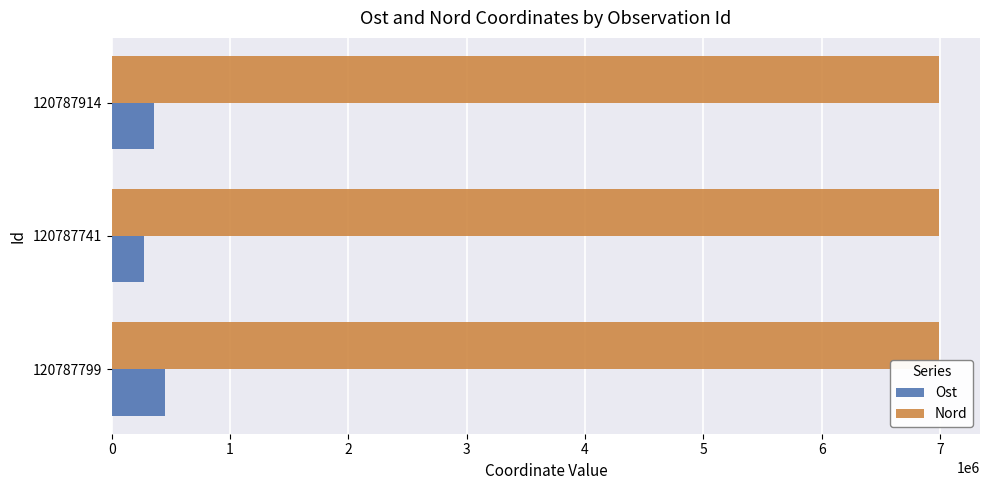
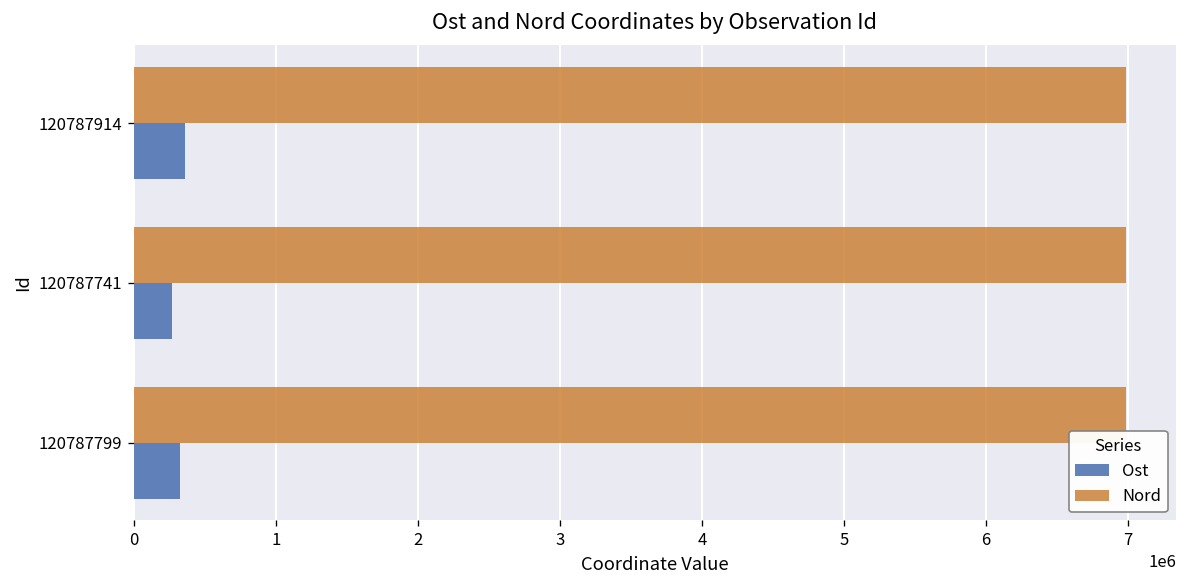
Ost, 120787799: 450000 -> 330000
